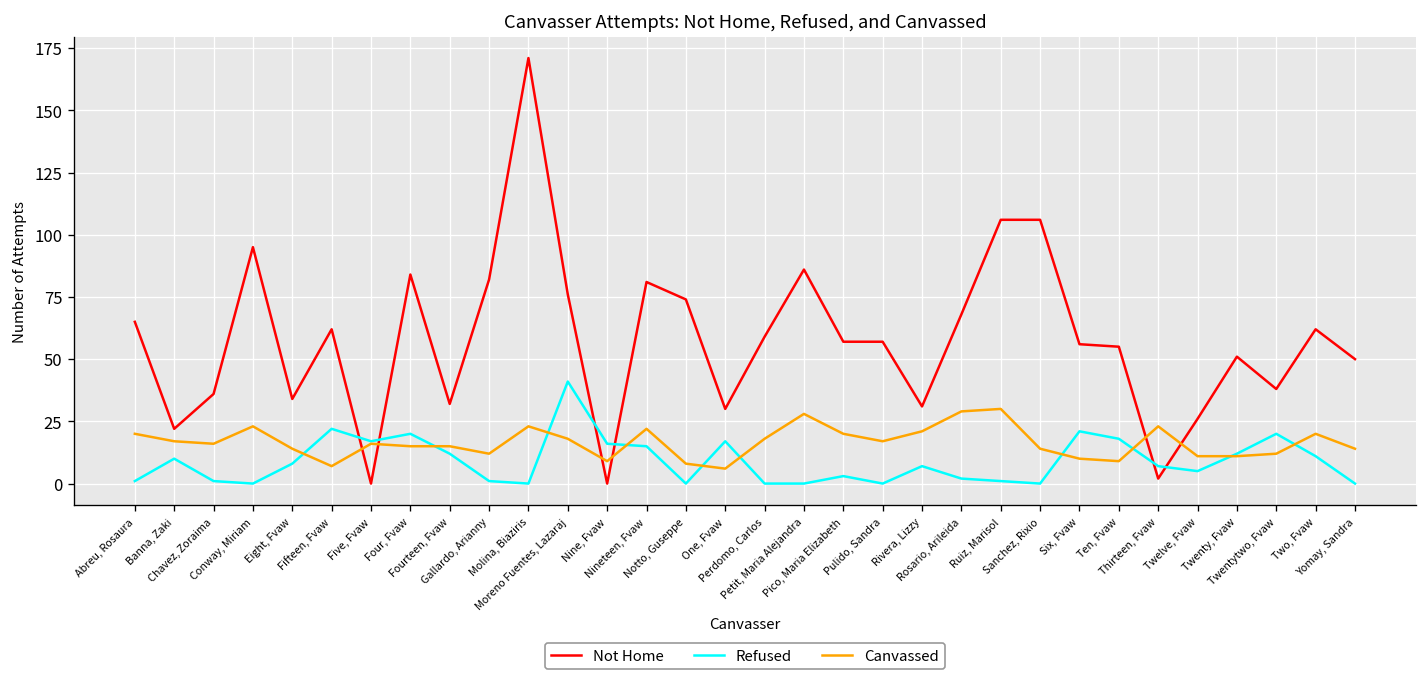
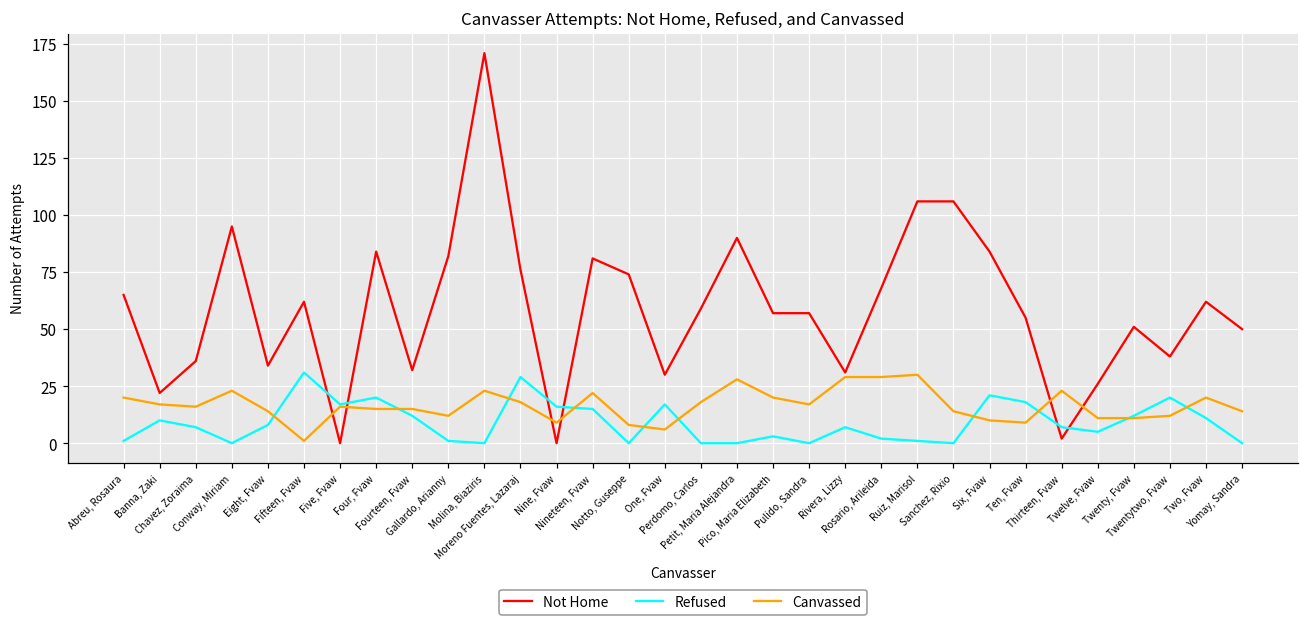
Refused, Chavez, Zoraima: 1 -> 7
Refused, Fifteen, Fvaw: 22 -> 31
Canvassed, Fifteen, Fvaw: 7 -> 1
Refused, Moreno Fuentes, Lazaraj: 41 -> 29
Not Home, Petit, Maria Alejandra: 86 -> 90
Canvassed, Rivera, Lizzy: 21 -> 29
Not Home, Six, Fvaw: 56 -> 84
